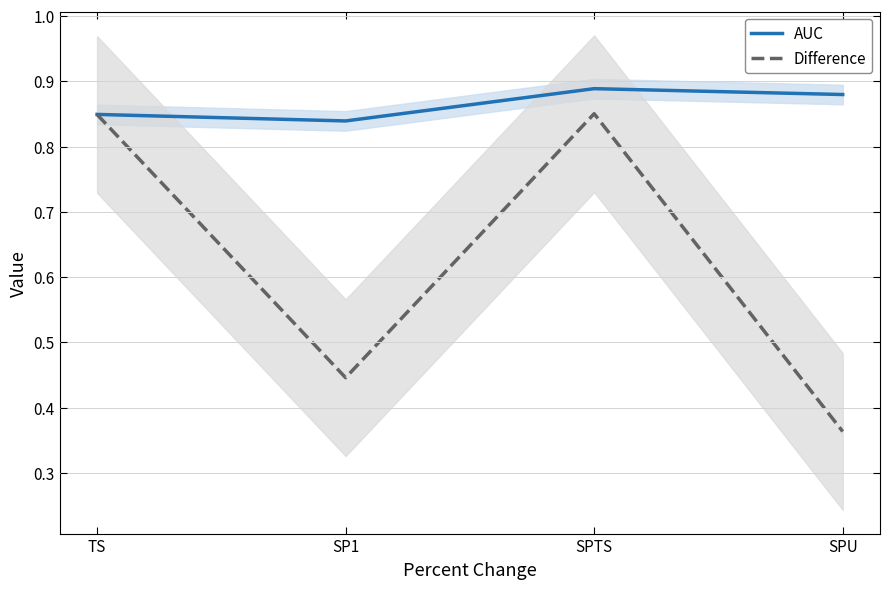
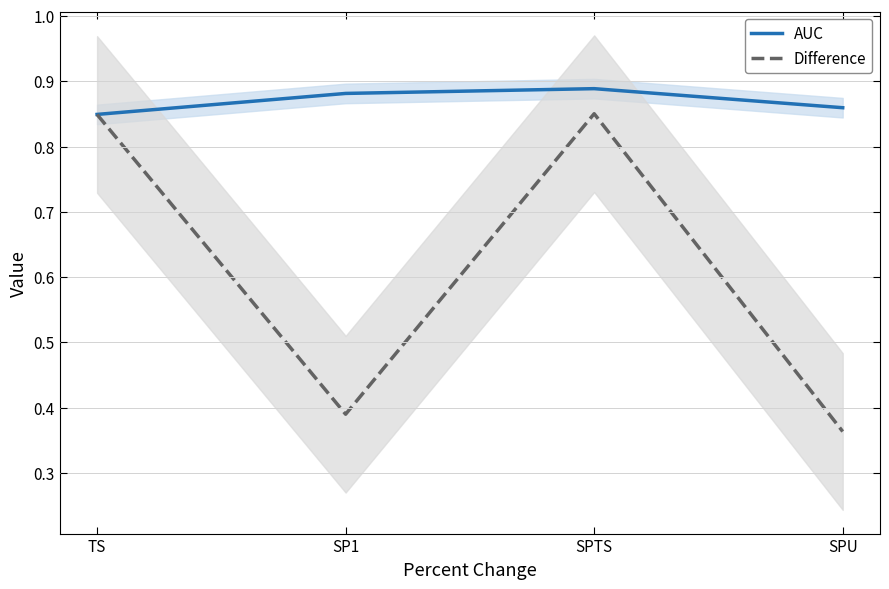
AUC, SP1: 0.84 -> 0.88
Difference, SP1: 0.45 -> 0.39
AUC, SPU: 0.88 -> 0.86
